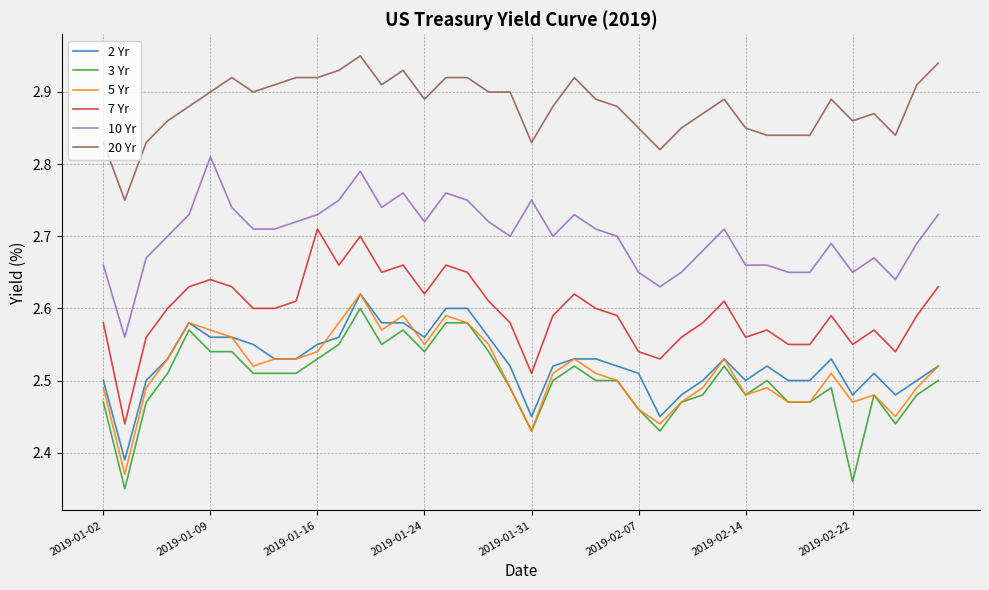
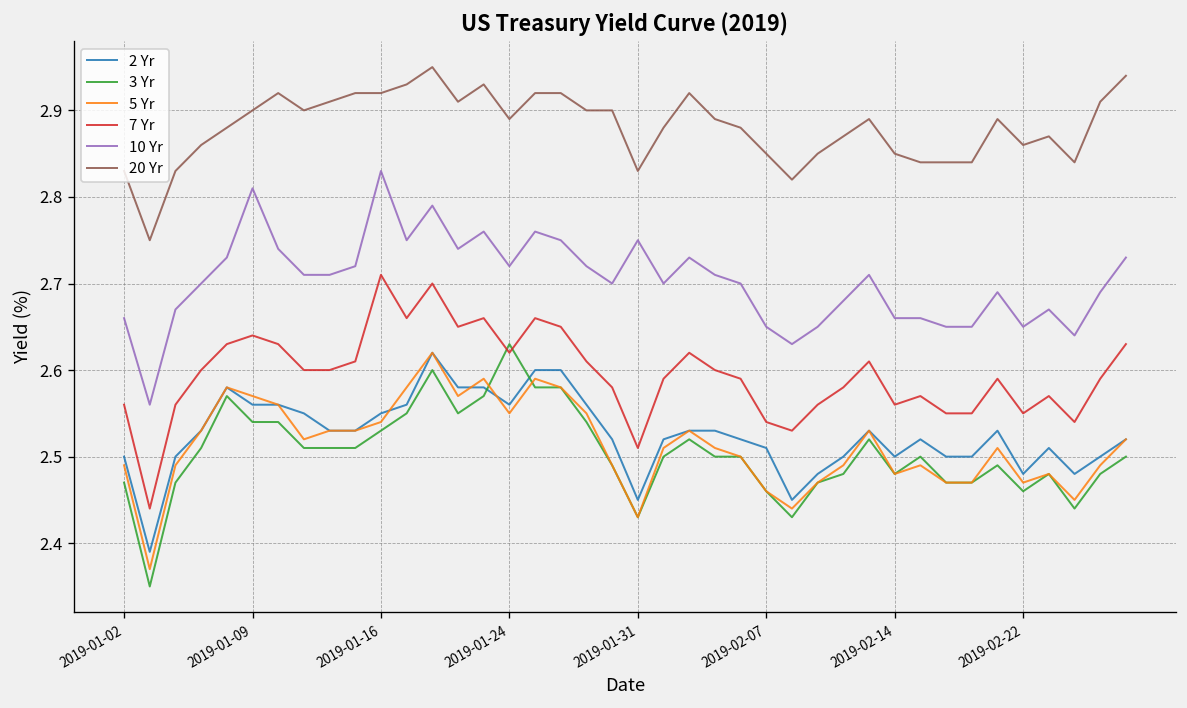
7 Yr, 2019-01-02: 2.58 -> 2.56
10 Yr, 2019-01-16: 2.73 -> 2.83
3 Yr, 2019-01-24: 2.54 -> 2.63
3 Yr, 2019-02-22: 2.36 -> 2.46
